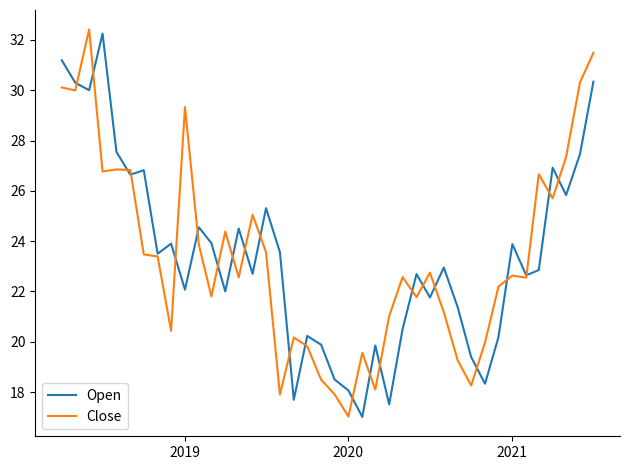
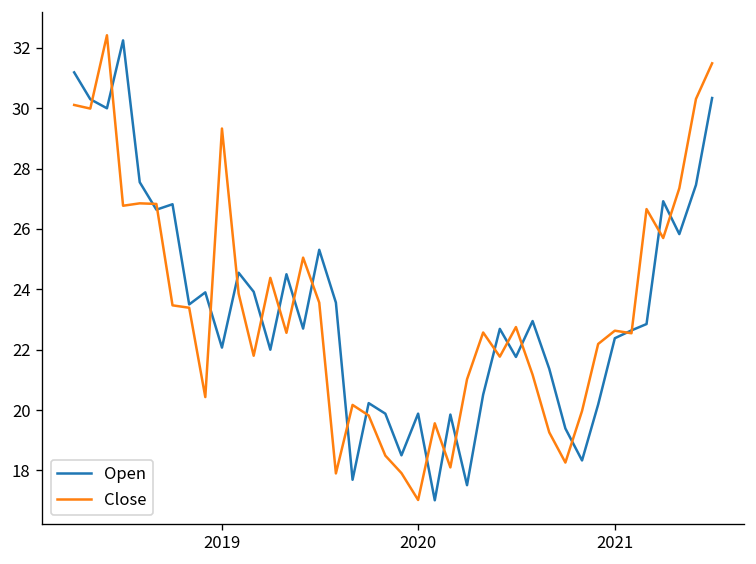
Open, 2020: 18.1 -> 19.9
Open, 2021: 23.9 -> 22.4
